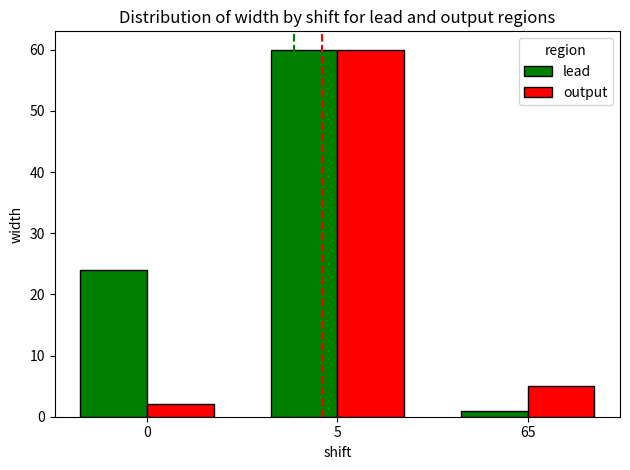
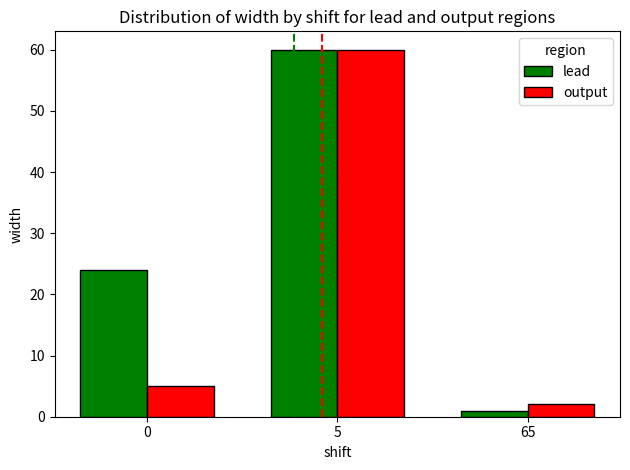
output, 0: 2 -> 5
output, 65: 5 -> 2
